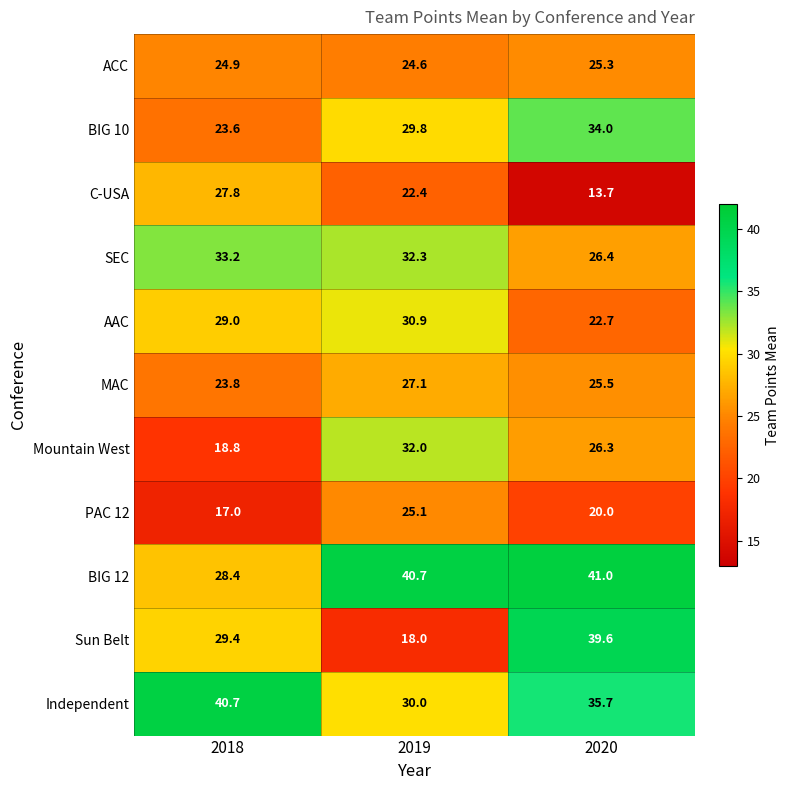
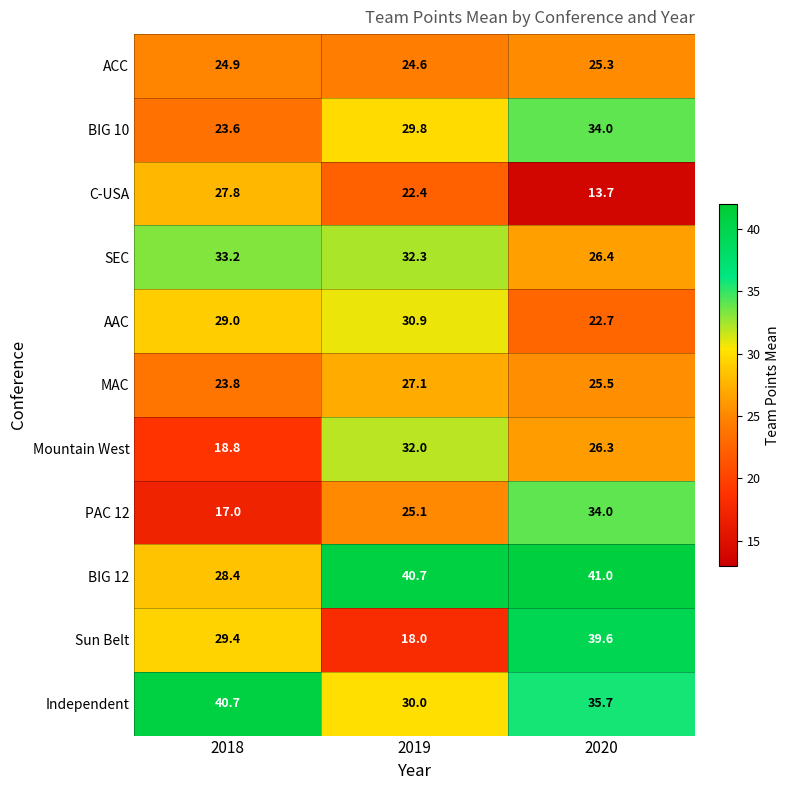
PAC 12, 2020: 20.0 -> 34.0
